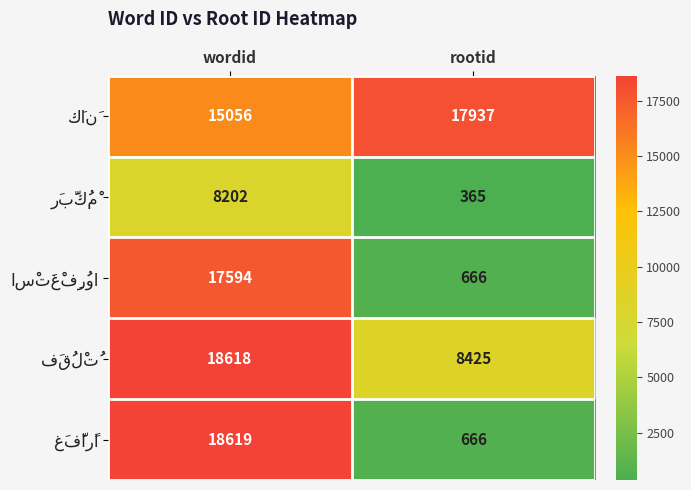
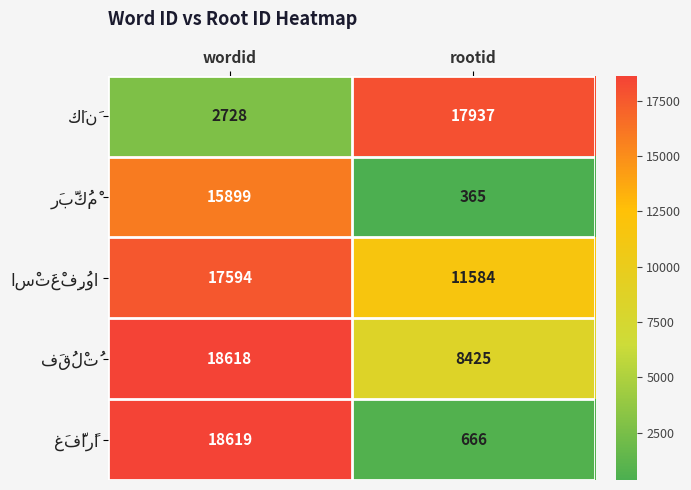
كَانَ, wordid: 15056 -> 2728
رَبَّكُمْ, wordid: 8202 -> 15899
اسْتَغْفِرُوا, rootid: 666 -> 11584
